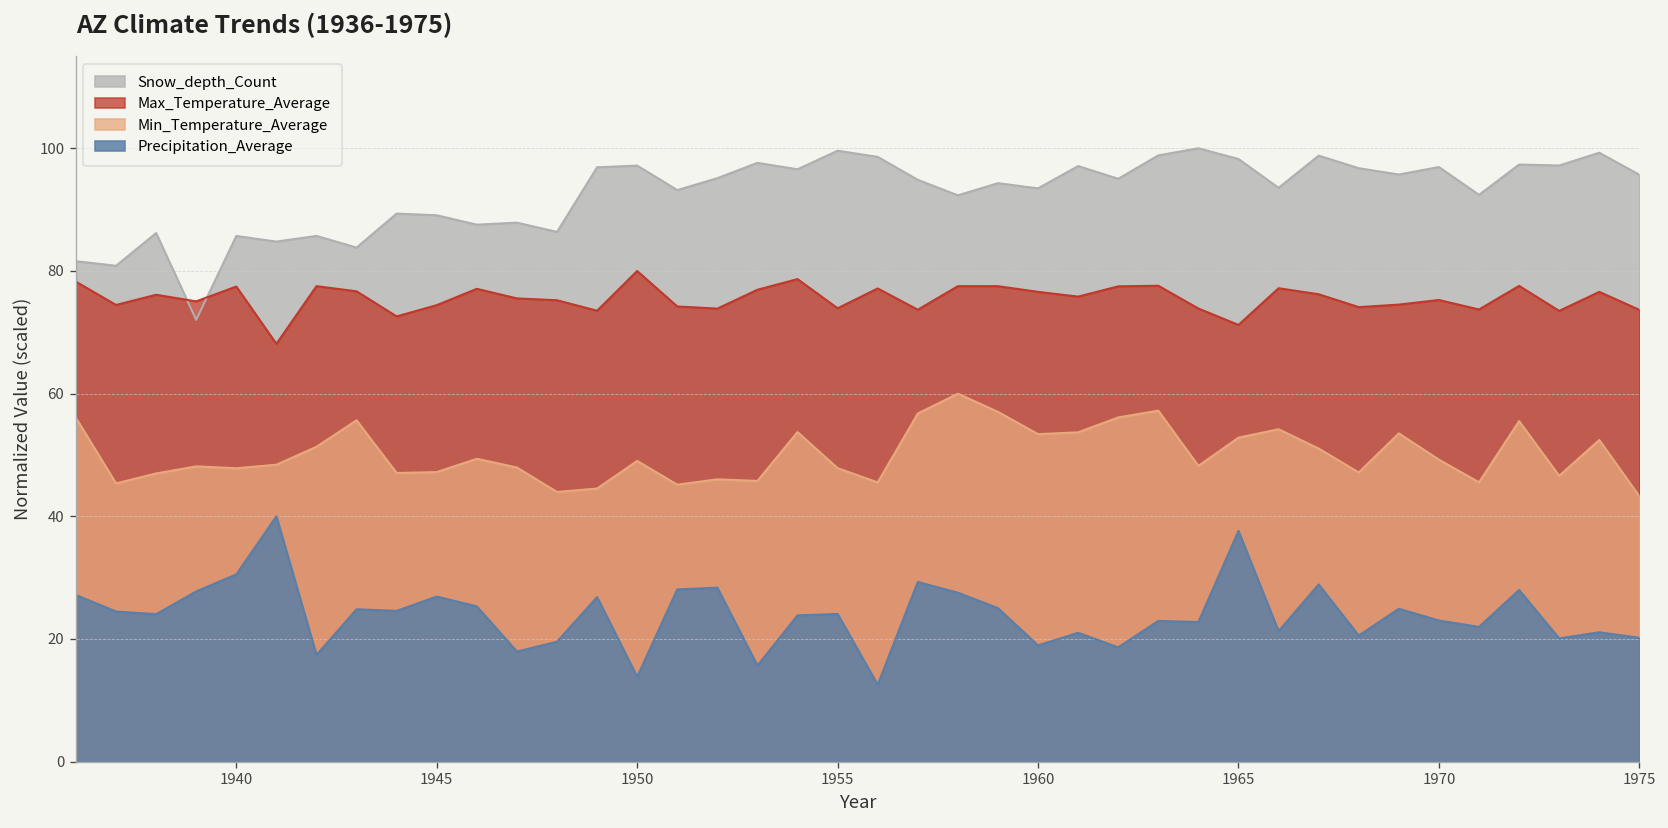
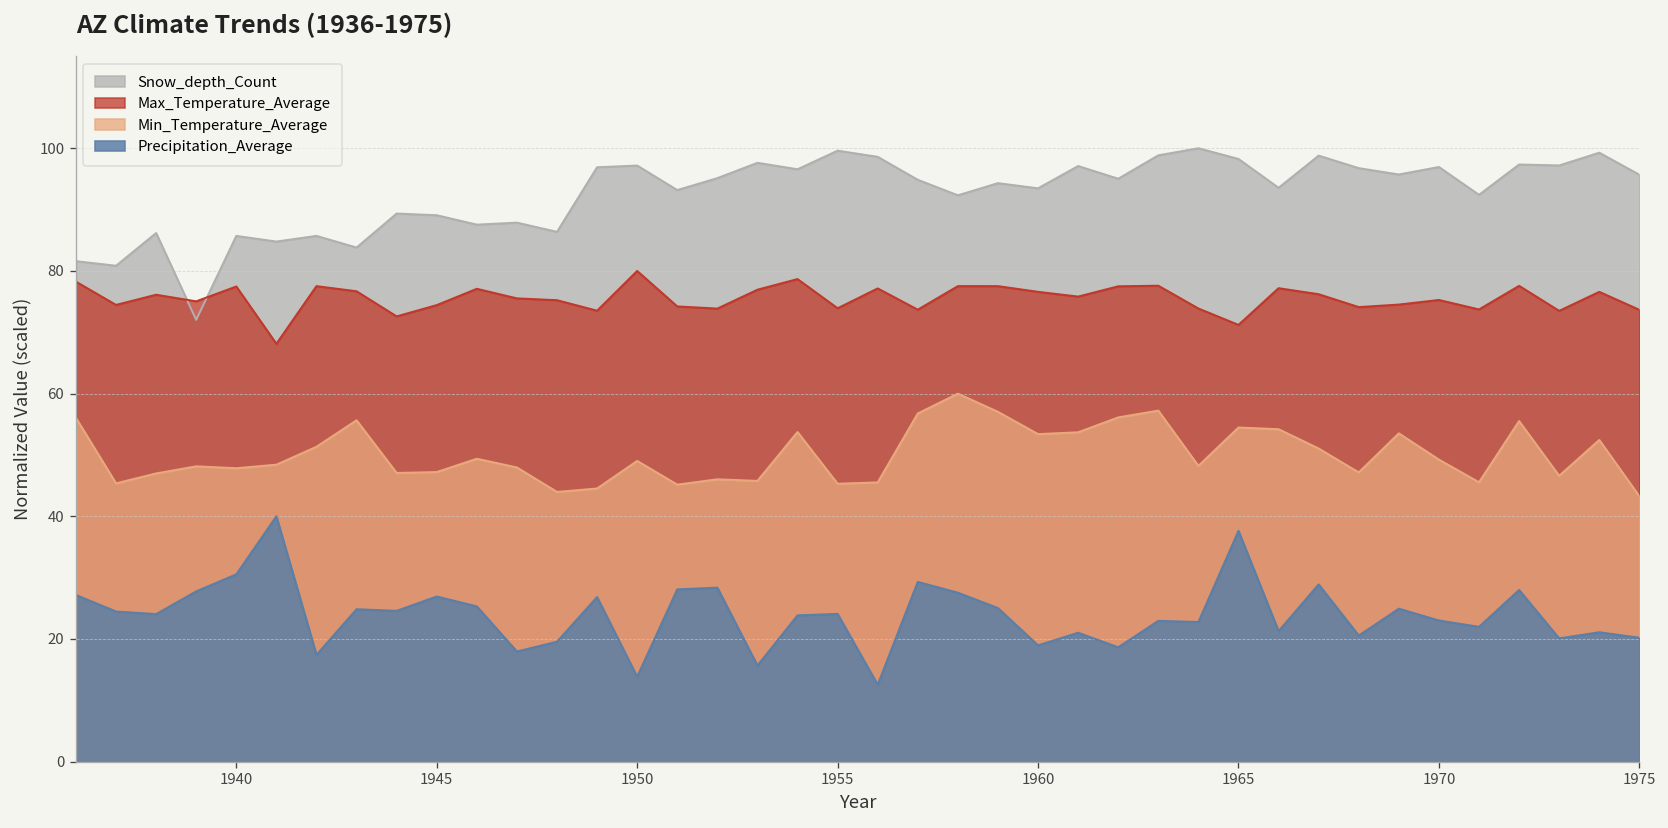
Min_Temperature_Average, 1955: 48 -> 45
Min_Temperature_Average, 1965: 53 -> 54
